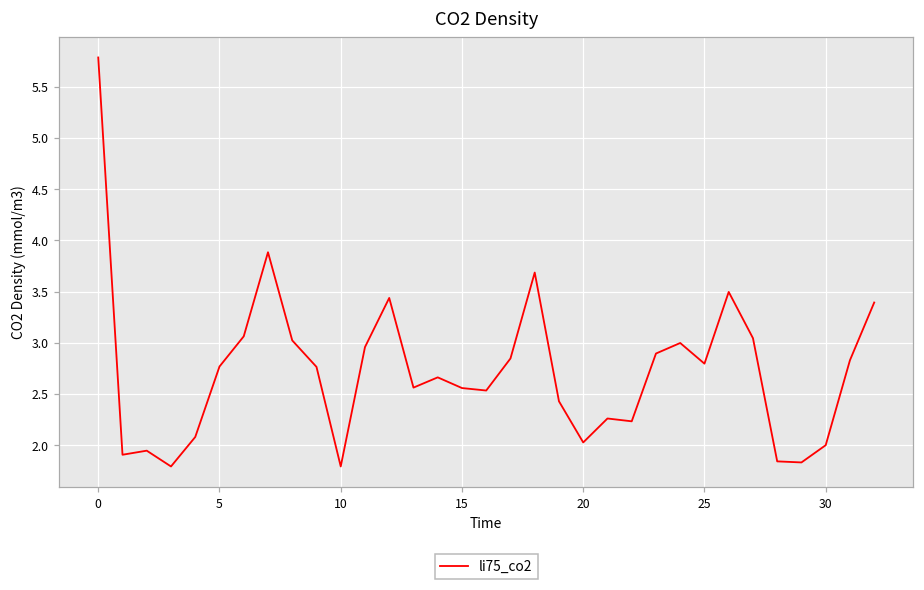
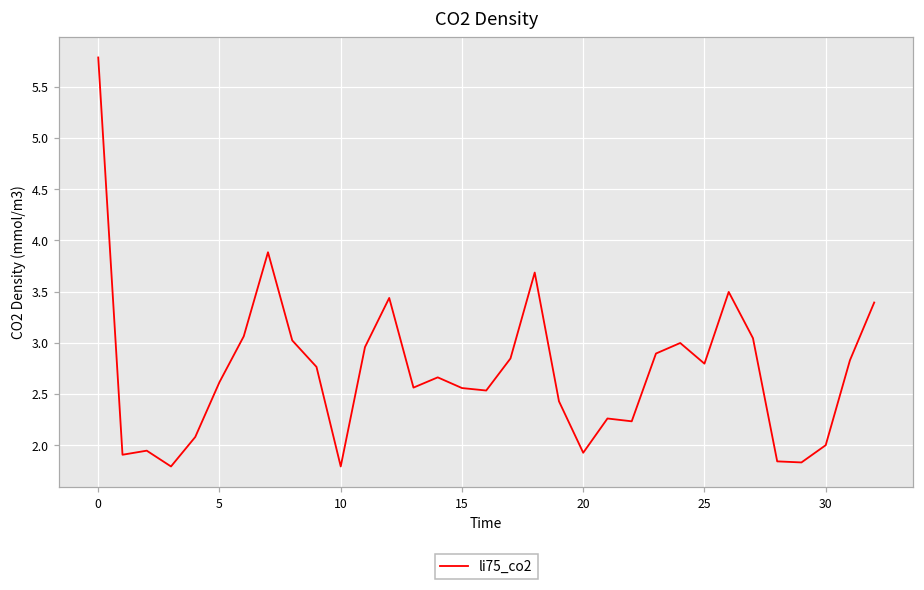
5: 2.8 -> 2.6
20: 2.0 -> 1.9
